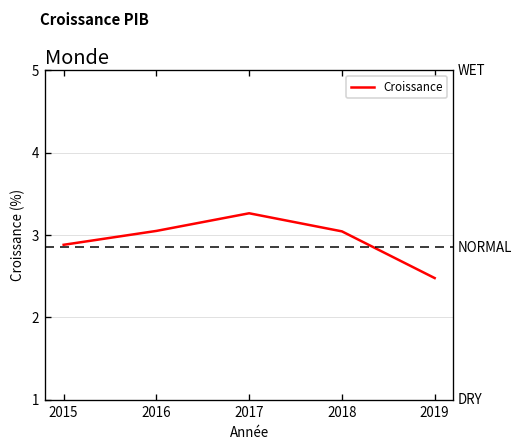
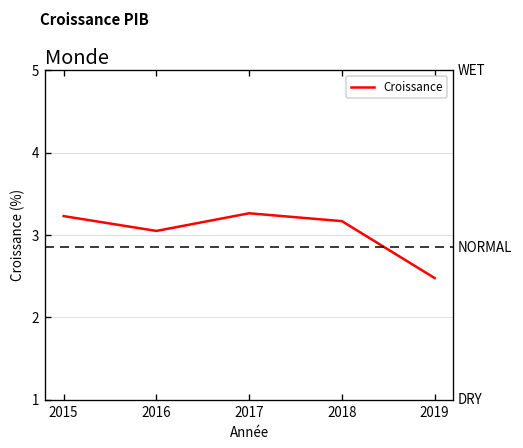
2015: 2.9 -> 3.2
2018: 3.0 -> 3.2
